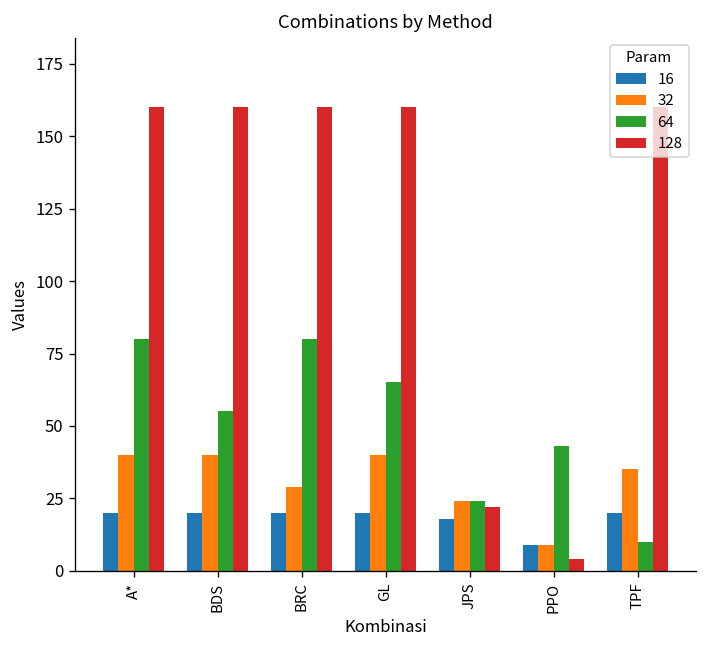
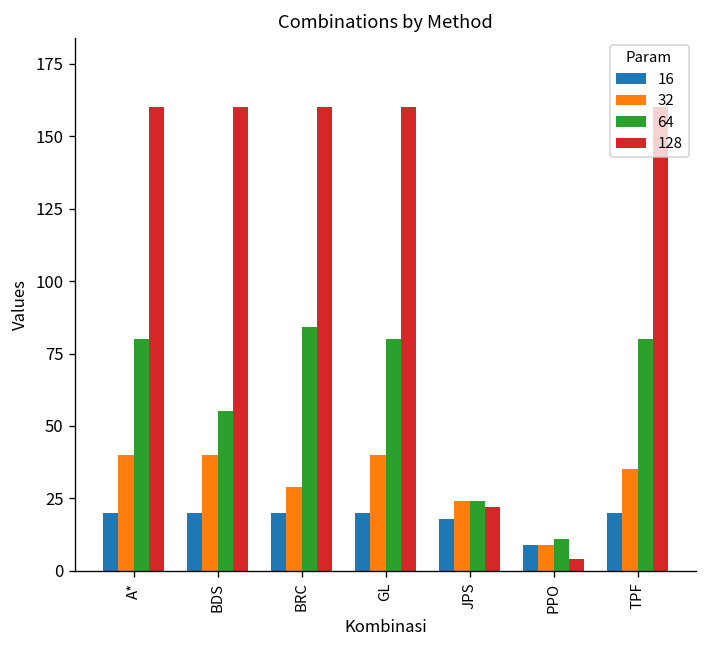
64, BRC: 80 -> 84
64, GL: 65 -> 80
64, PPO: 43 -> 11
64, TPF: 10 -> 80
